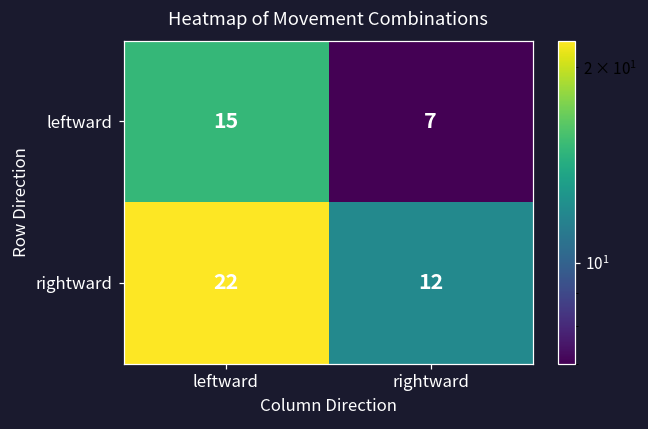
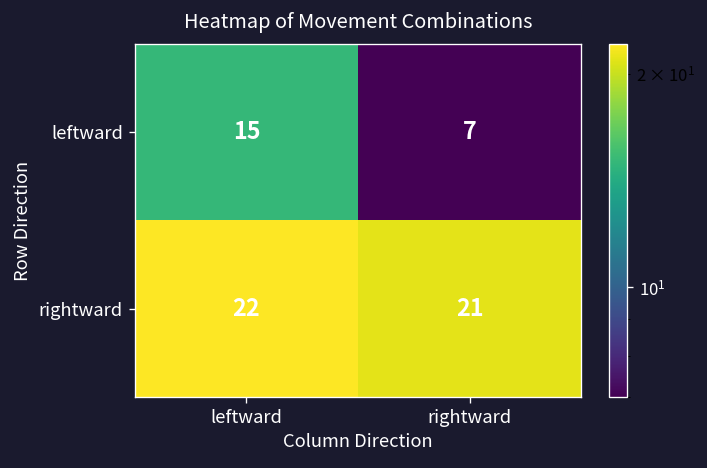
rightward, rightward: 12 -> 21
